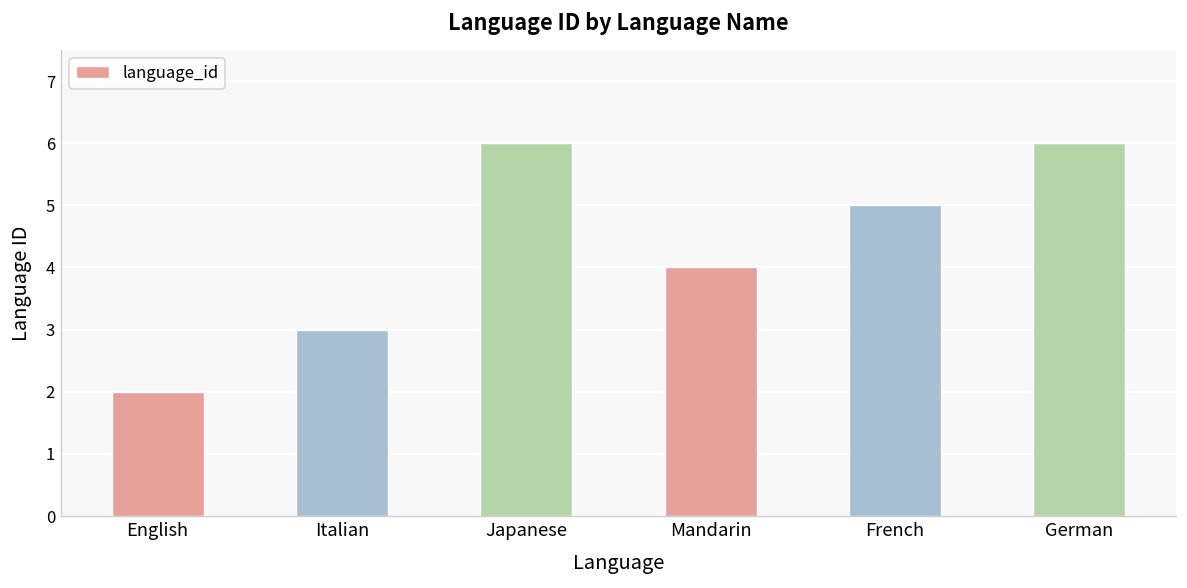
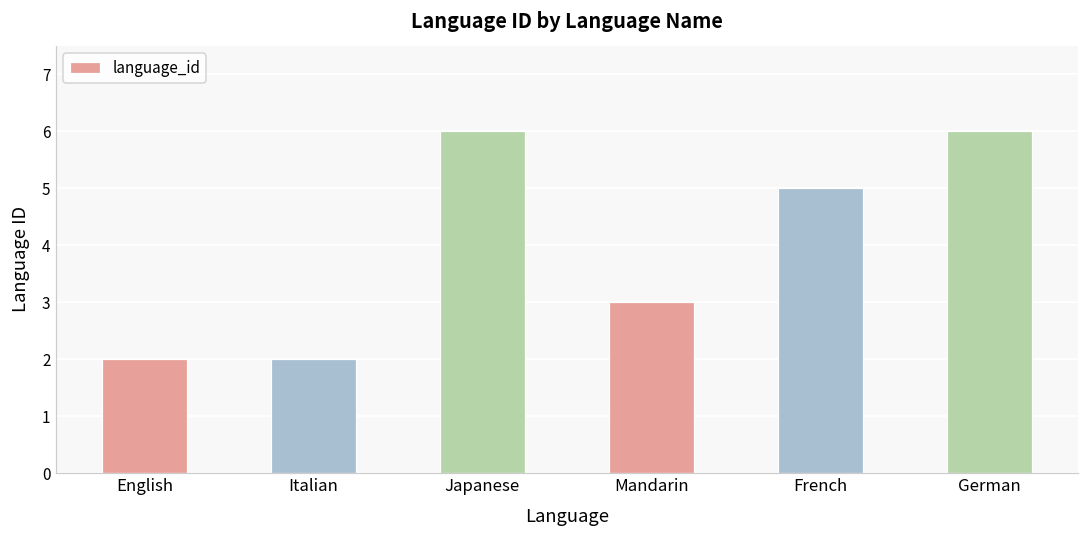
Italian: 3 -> 2
Mandarin: 4 -> 3
